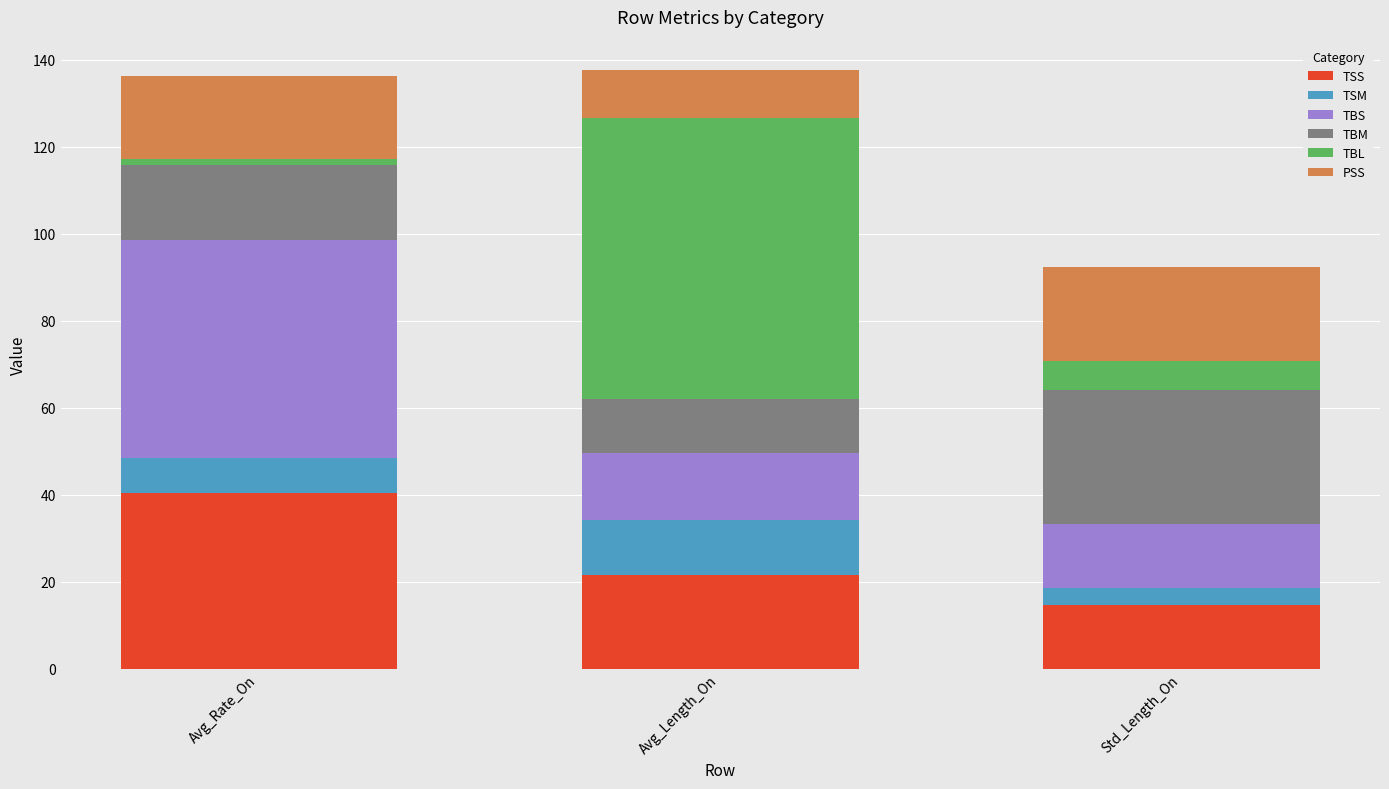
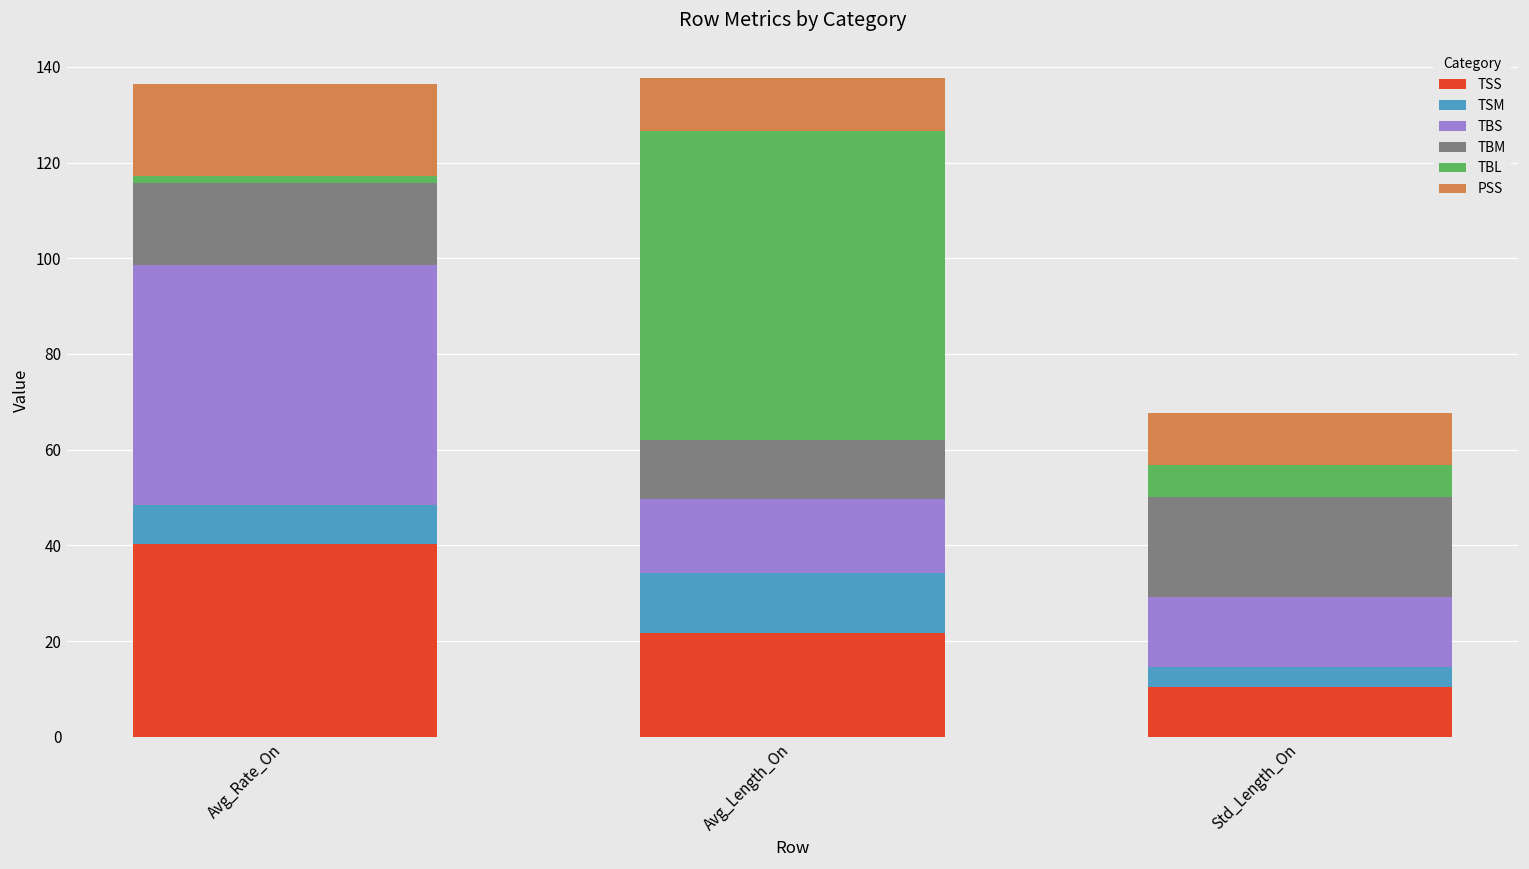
TSS, Std_Length_On: 15 -> 10
TBM, Std_Length_On: 31 -> 21
PSS, Std_Length_On: 22 -> 11
